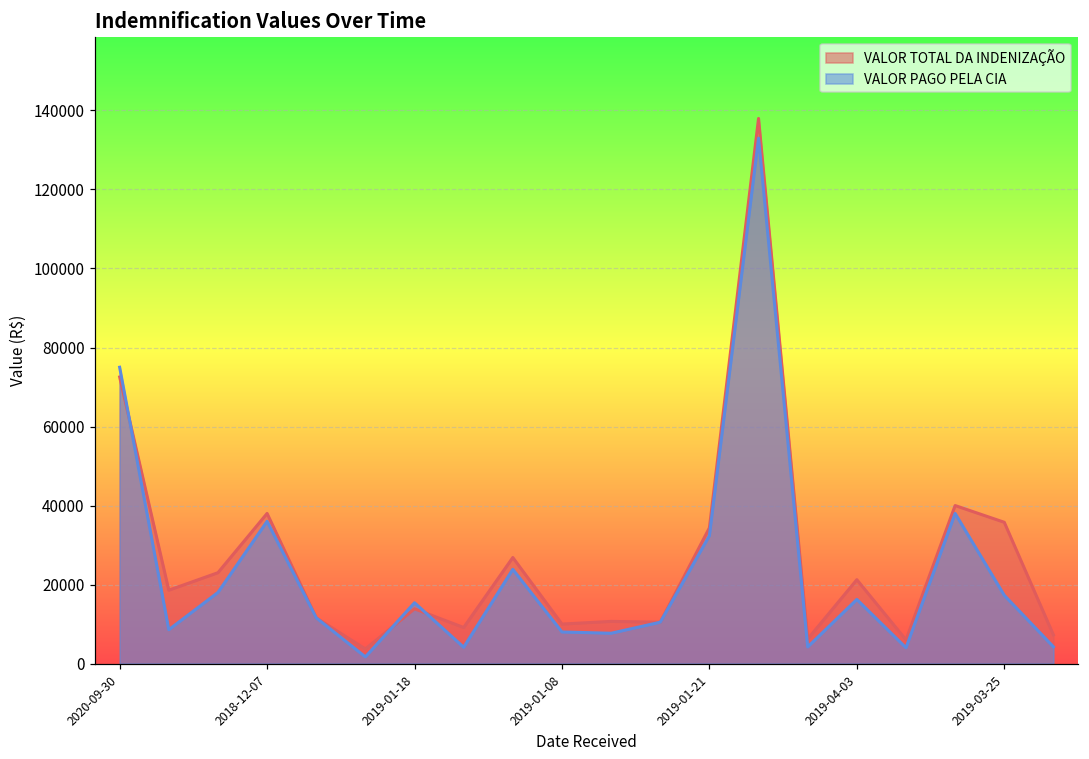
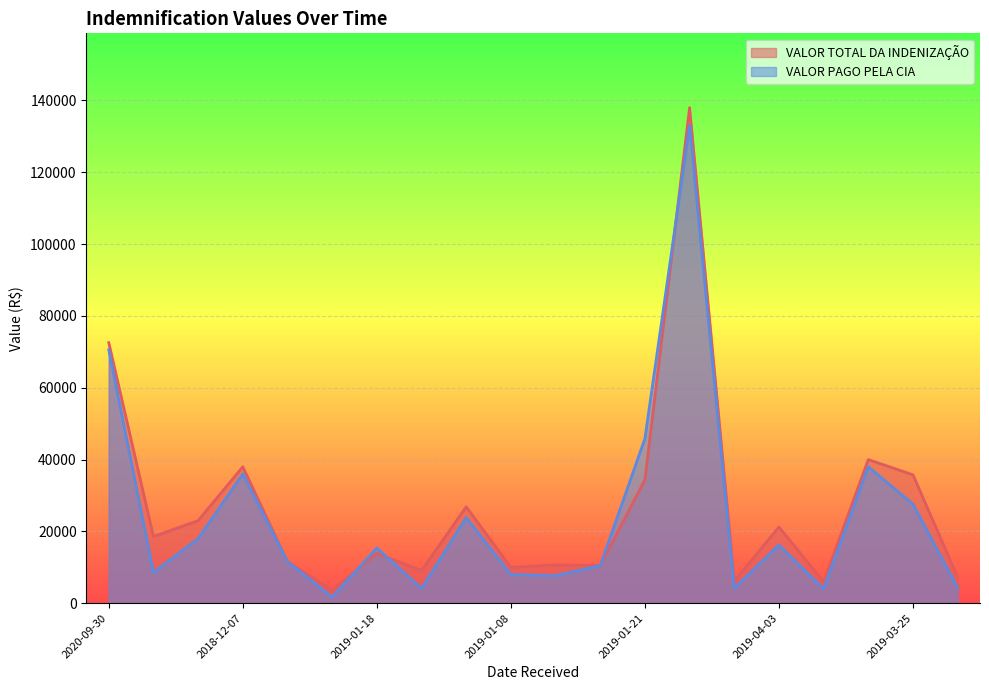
VALOR PAGO PELA CIA, 2020-09-30: 75000 -> 71000
VALOR PAGO PELA CIA, 2019-01-21: 32000 -> 46000
VALOR PAGO PELA CIA, 2019-03-25: 17000 -> 28000
